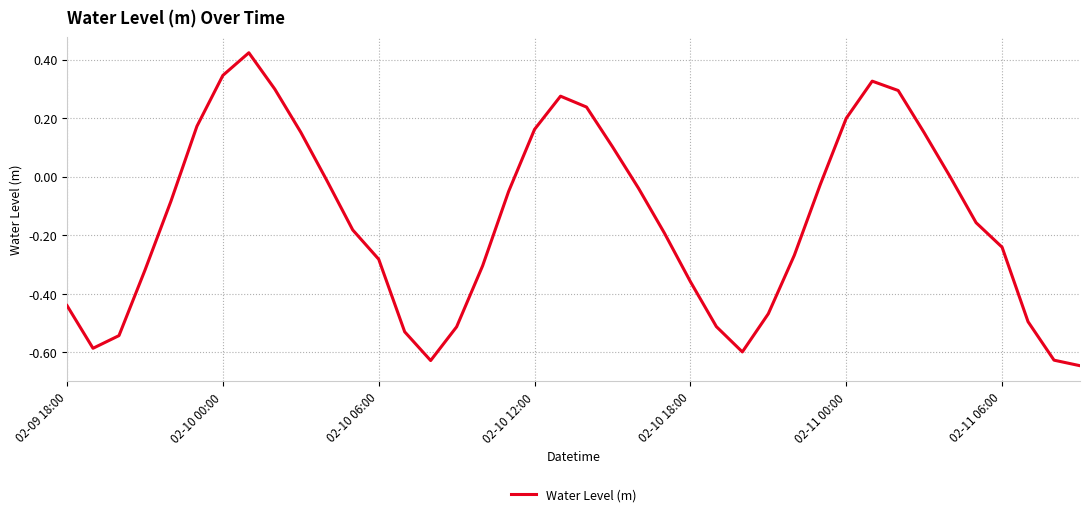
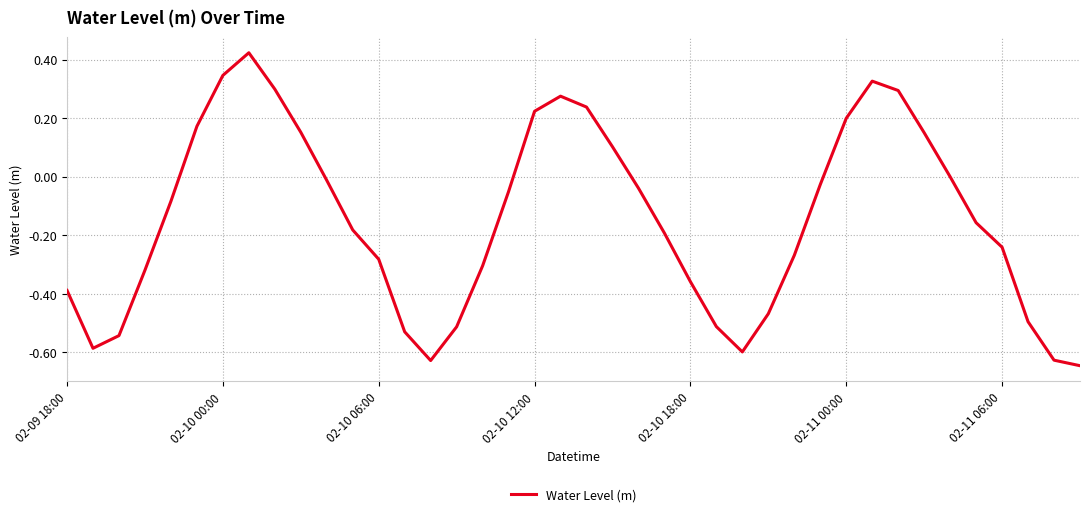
02-09 18:00: -0.44 -> -0.39
02-10 12:00: 0.16 -> 0.22
